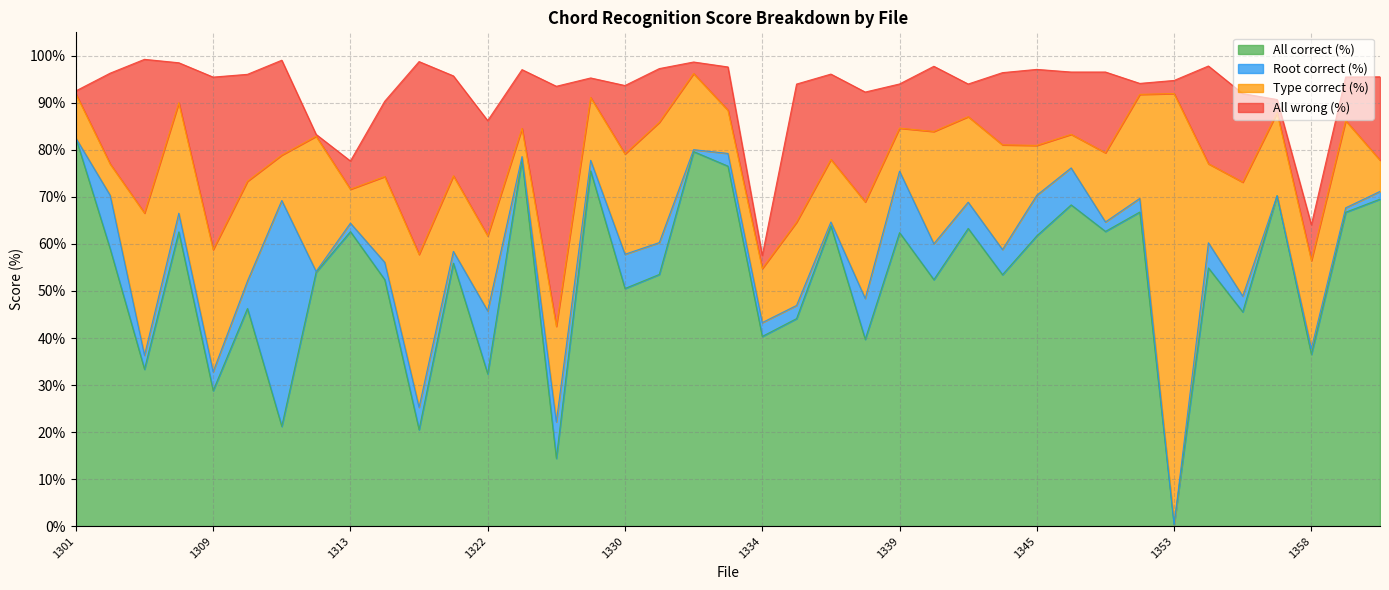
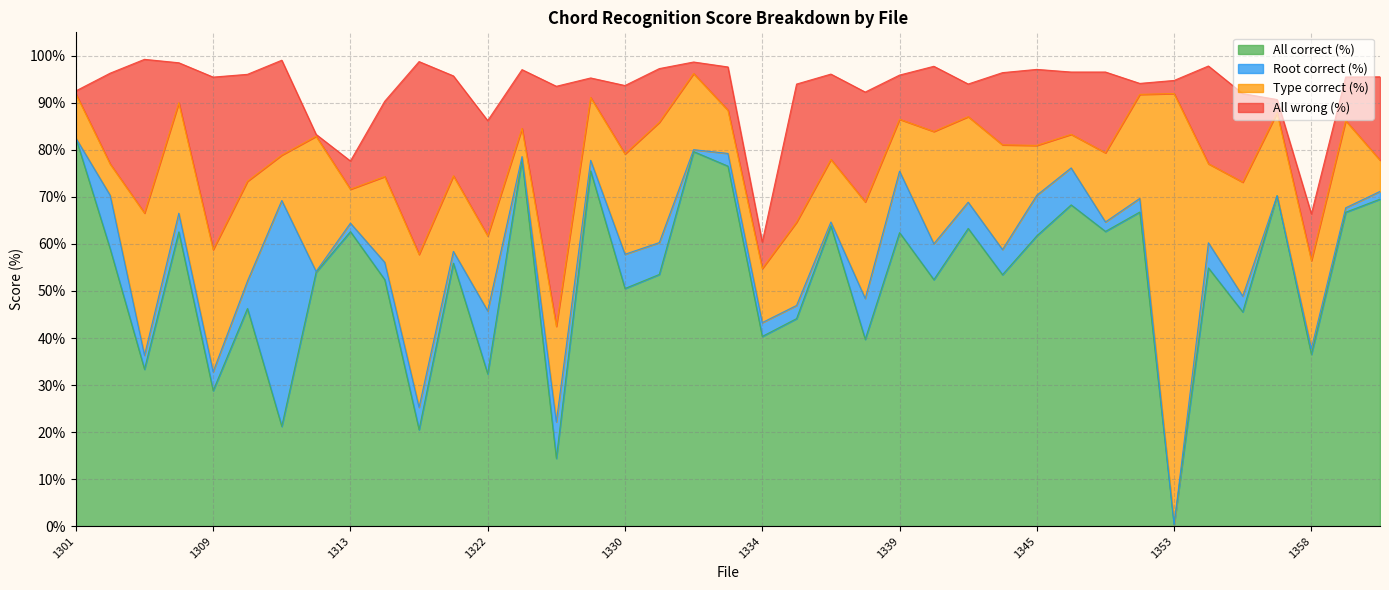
All wrong (%), 1334: 3% -> 6%
Type correct (%), 1339: 9% -> 11%
All wrong (%), 1358: 8% -> 10%
